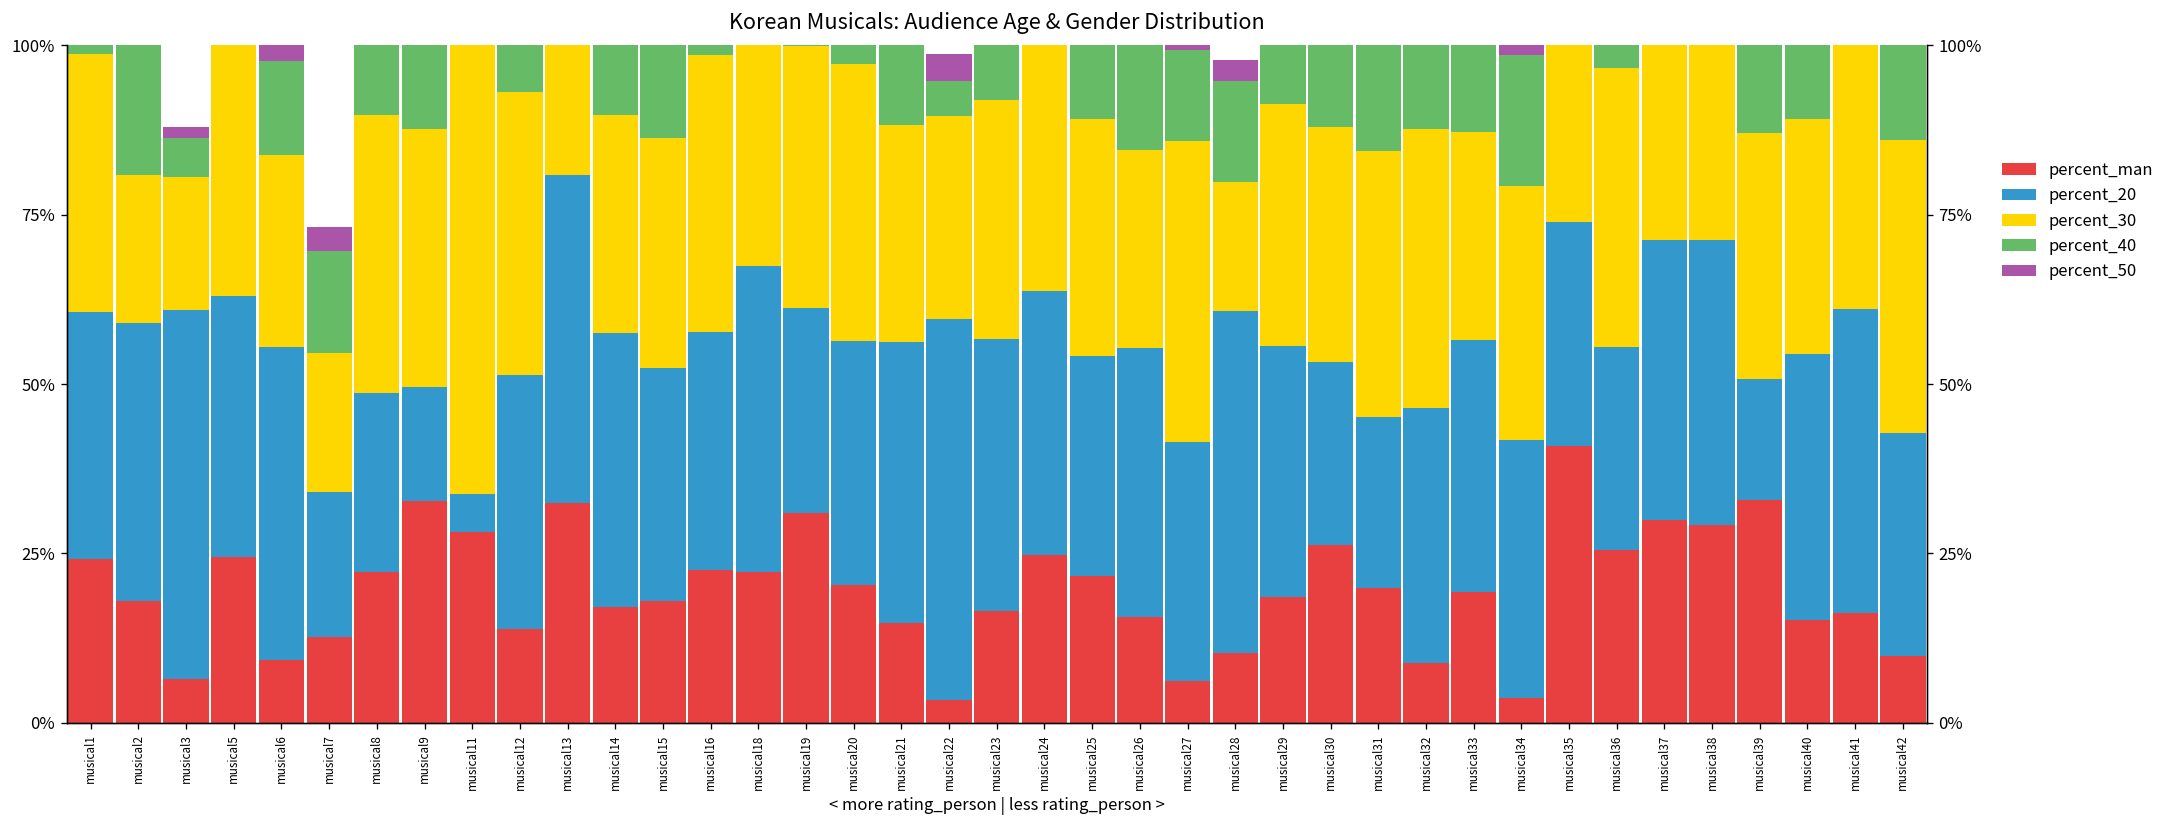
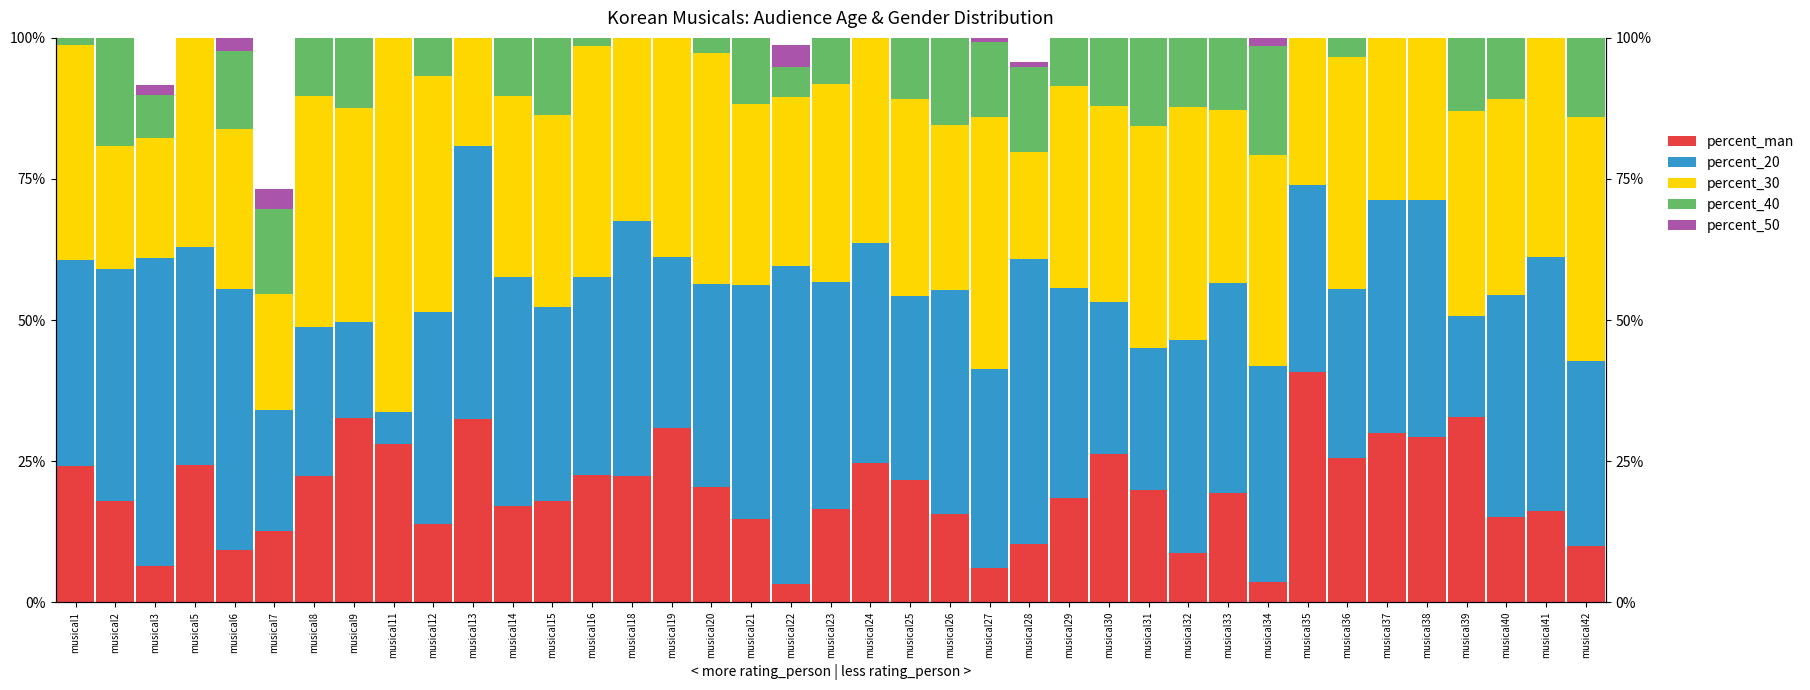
percent_30, musical3: 20% -> 21%
percent_40, musical3: 6% -> 8%
percent_50, musical28: 3% -> 1%
